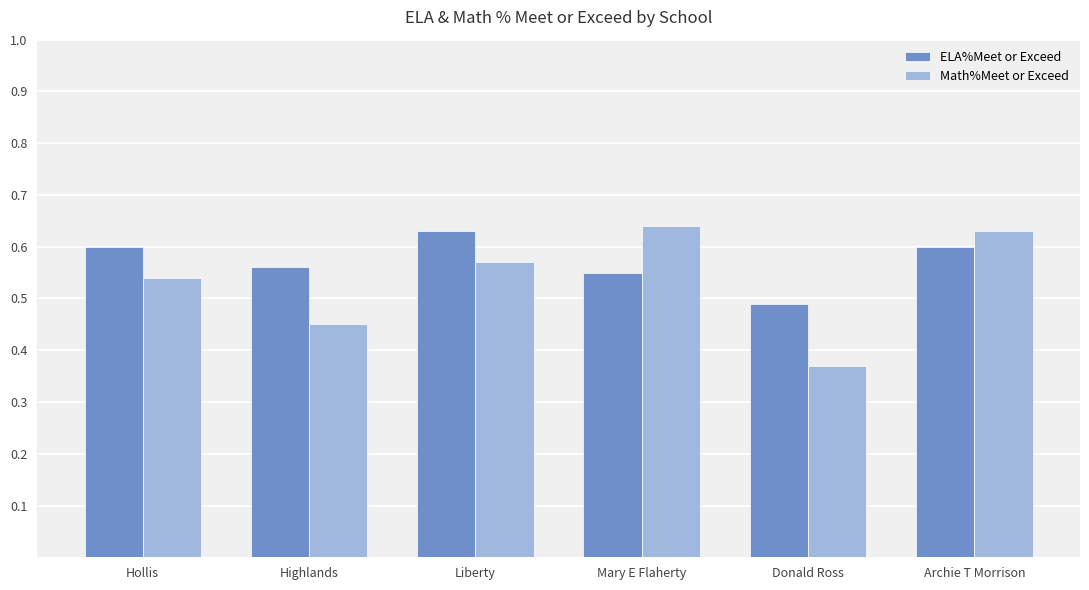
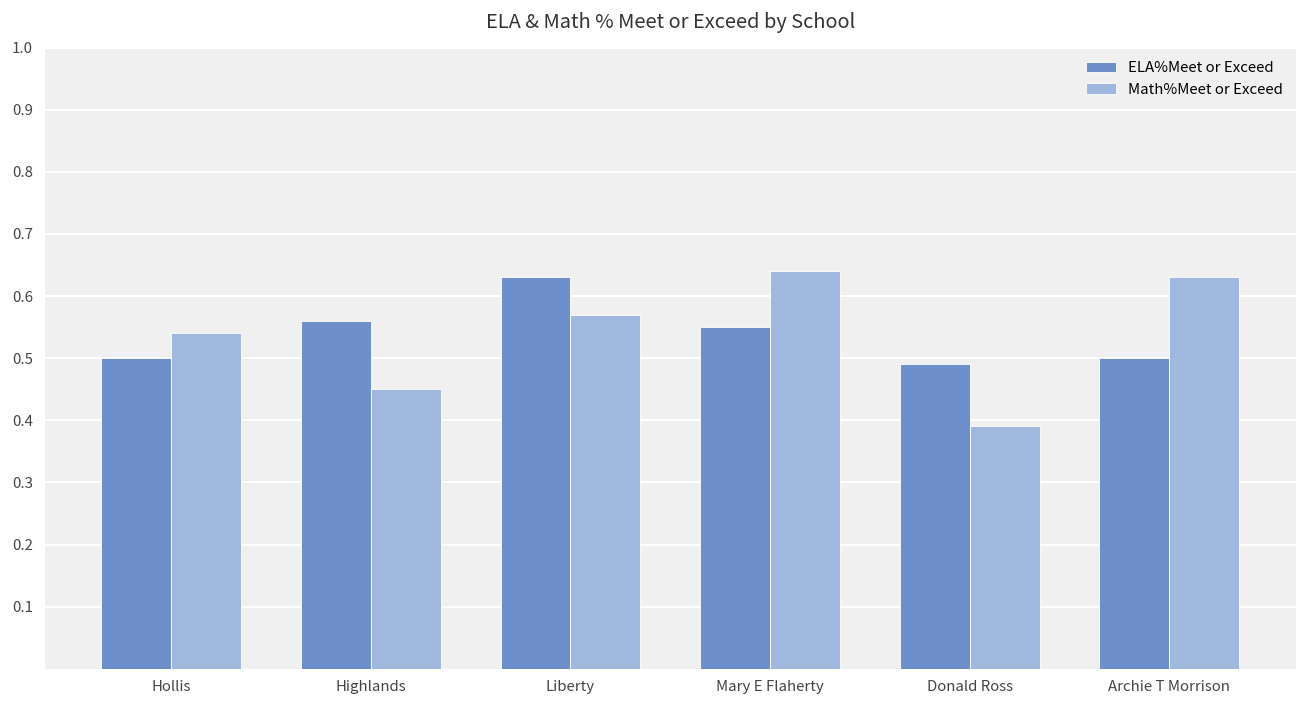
ELA%Meet or Exceed, Hollis: 0.6 -> 0.5
Math%Meet or Exceed, Donald Ross: 0.37 -> 0.39
ELA%Meet or Exceed, Archie T Morrison: 0.6 -> 0.5
